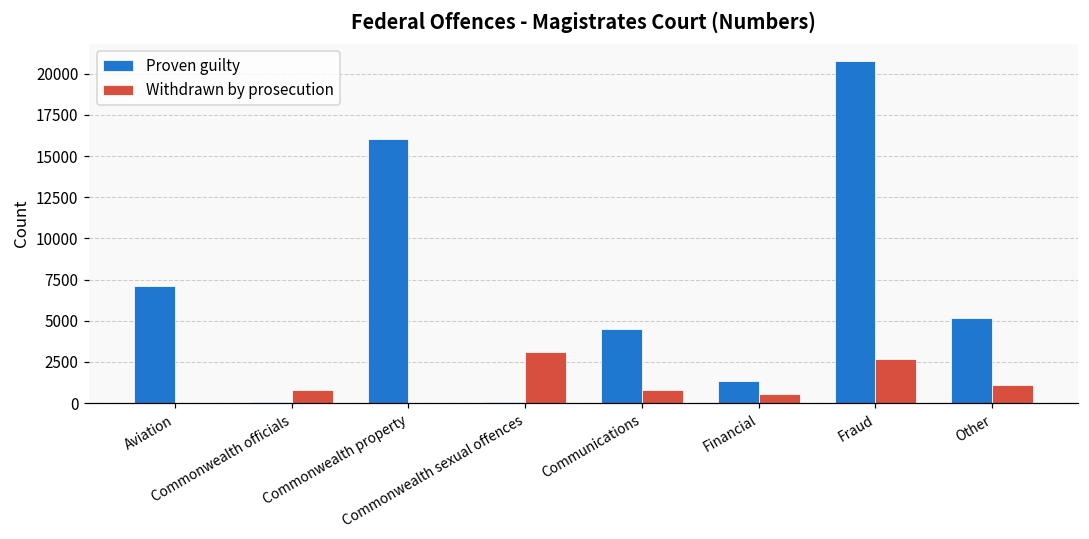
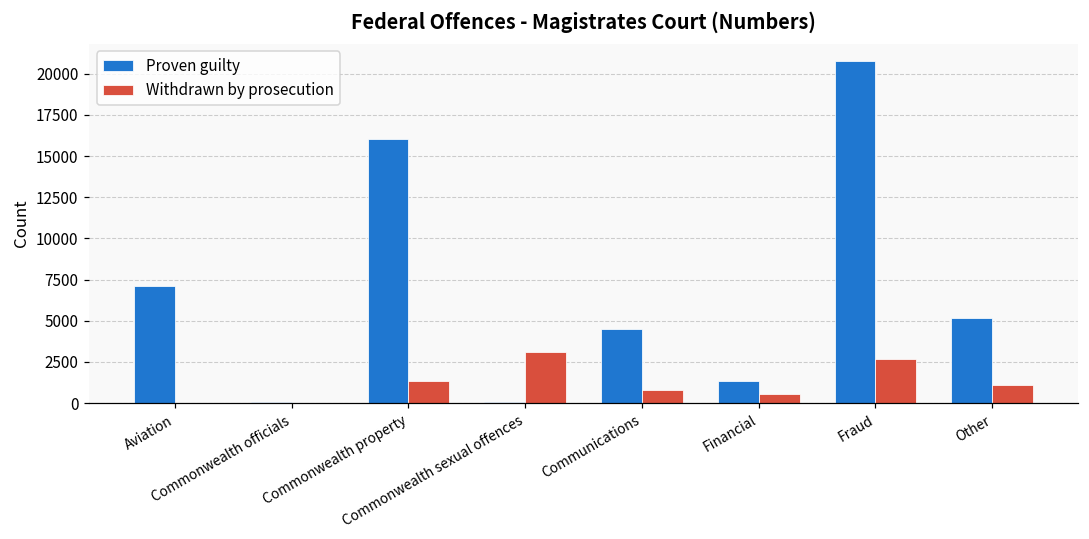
Withdrawn by prosecution, Commonwealth officials: 800 -> 0
Withdrawn by prosecution, Commonwealth property: 0 -> 1300
